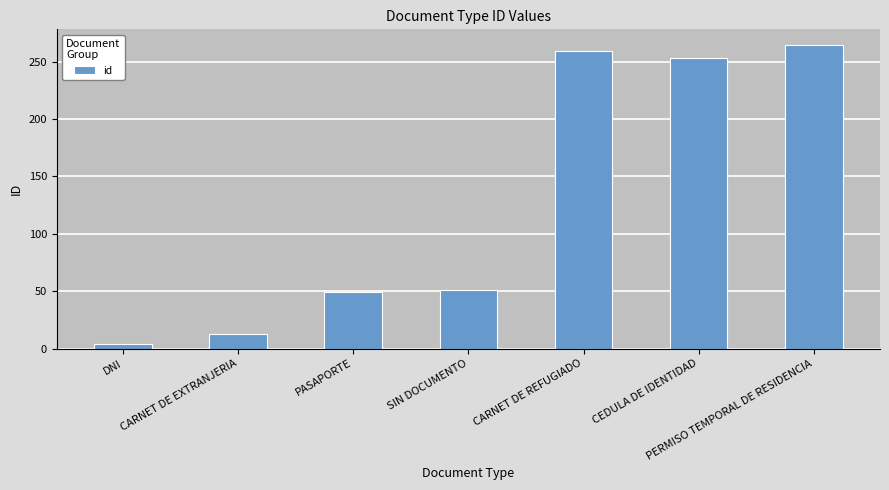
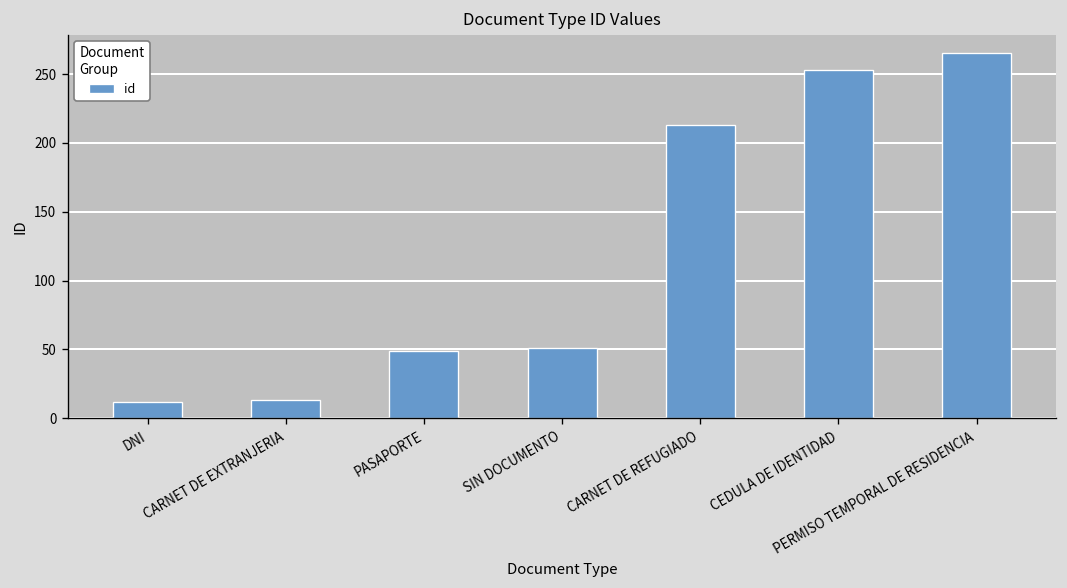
DNI: 4 -> 12
CARNET DE REFUGIADO: 259 -> 213
